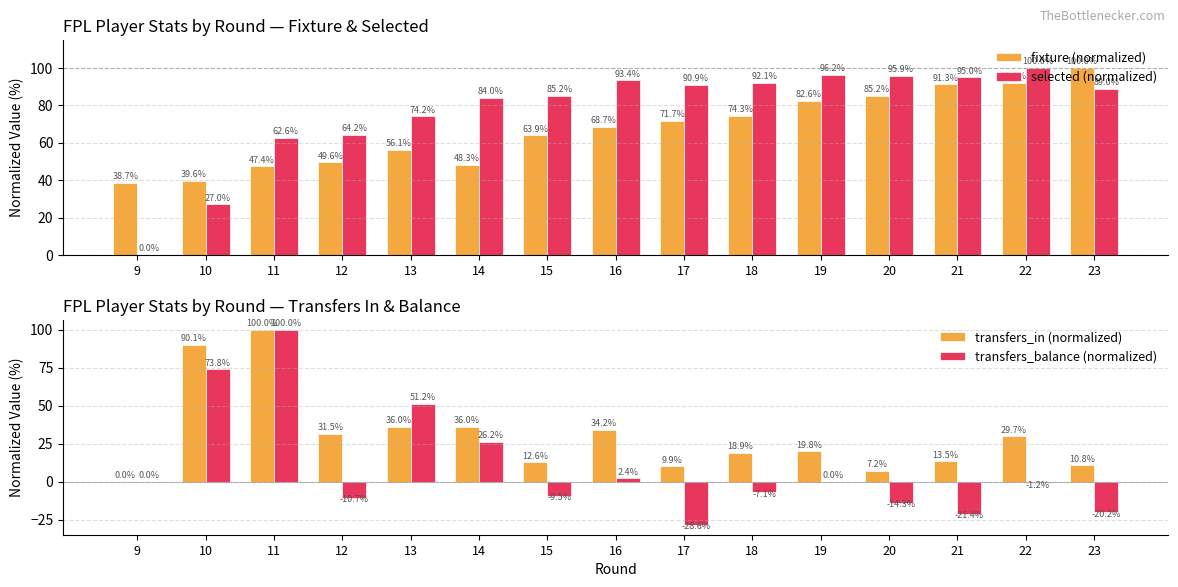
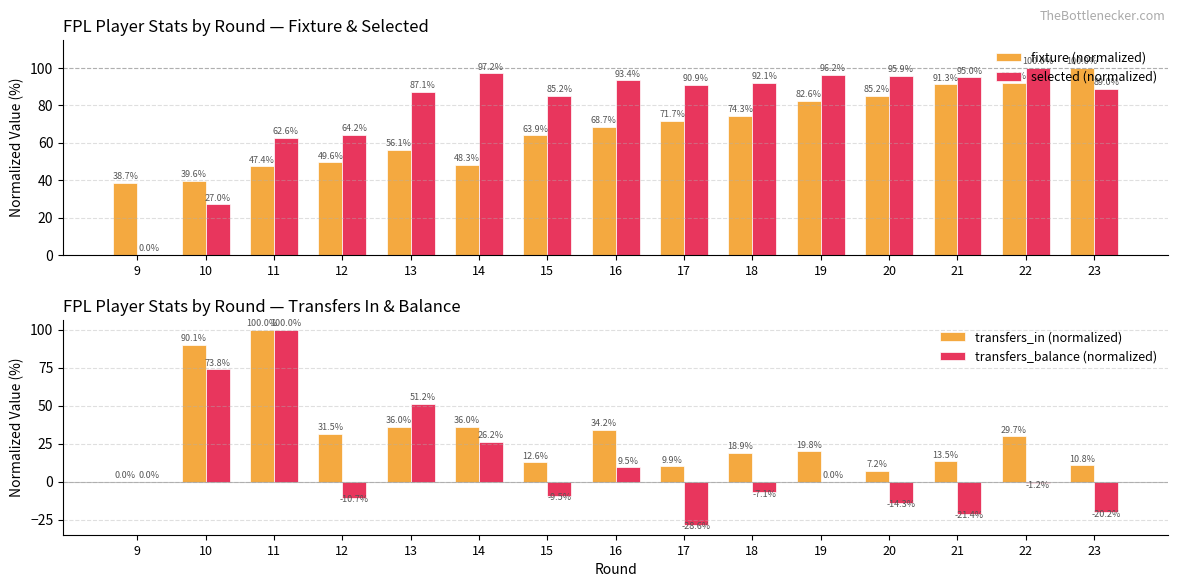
FPL Player Stats by Round — Fixture & Selected, selected (normalized), 13: 74.2% -> 87.1%
FPL Player Stats by Round — Fixture & Selected, selected (normalized), 14: 84.0% -> 97.2%
FPL Player Stats by Round — Transfers In & Balance, transfers_balance (normalized), 16: 2.4% -> 9.5%
